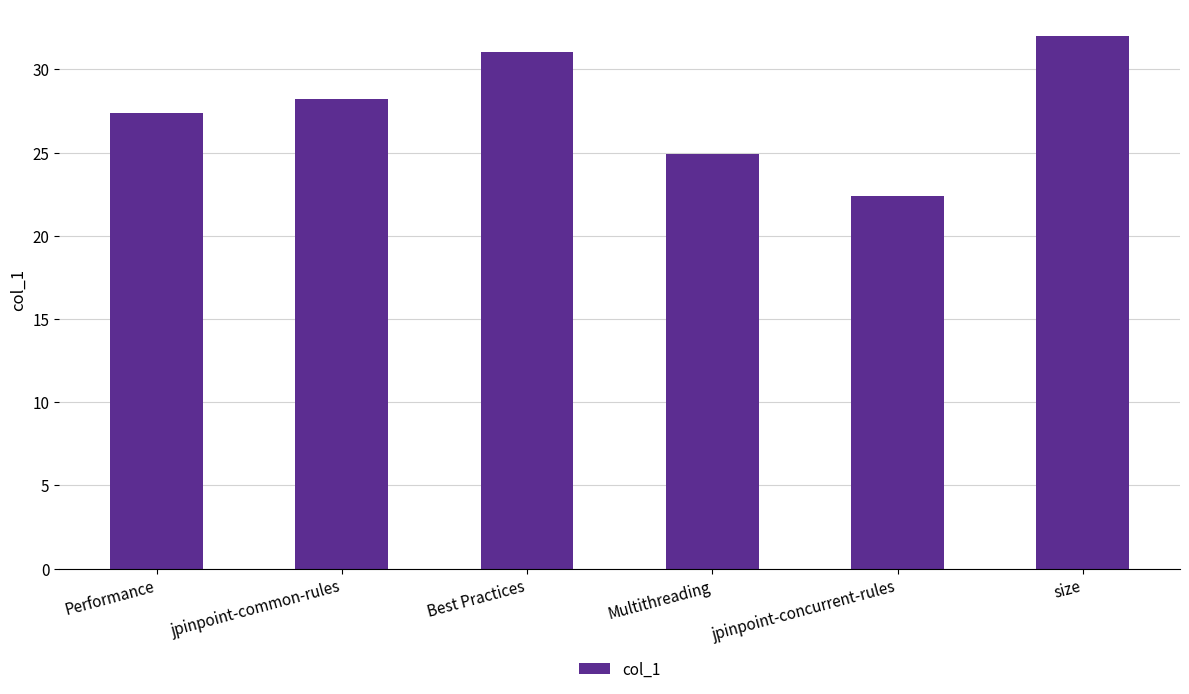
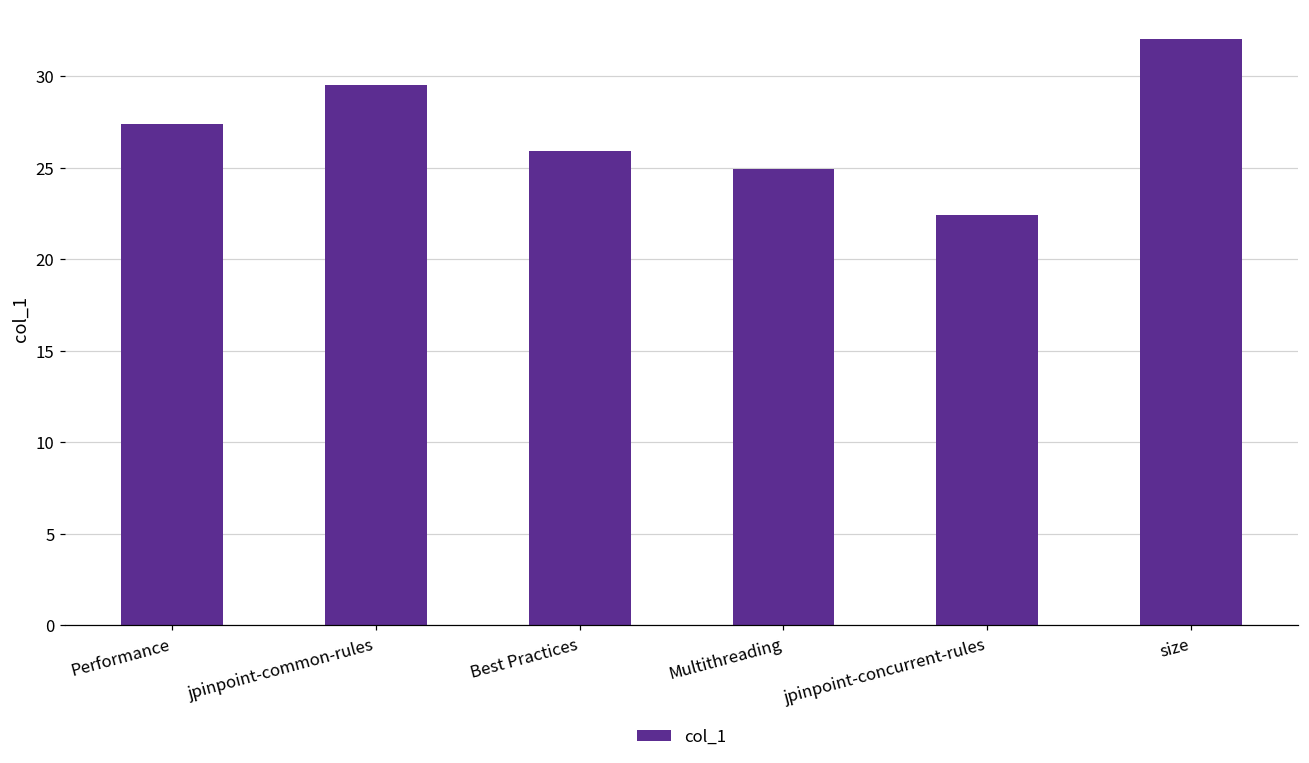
jpinpoint-common-rules: 28.2 -> 29.5
Best Practices: 31.1 -> 25.9
